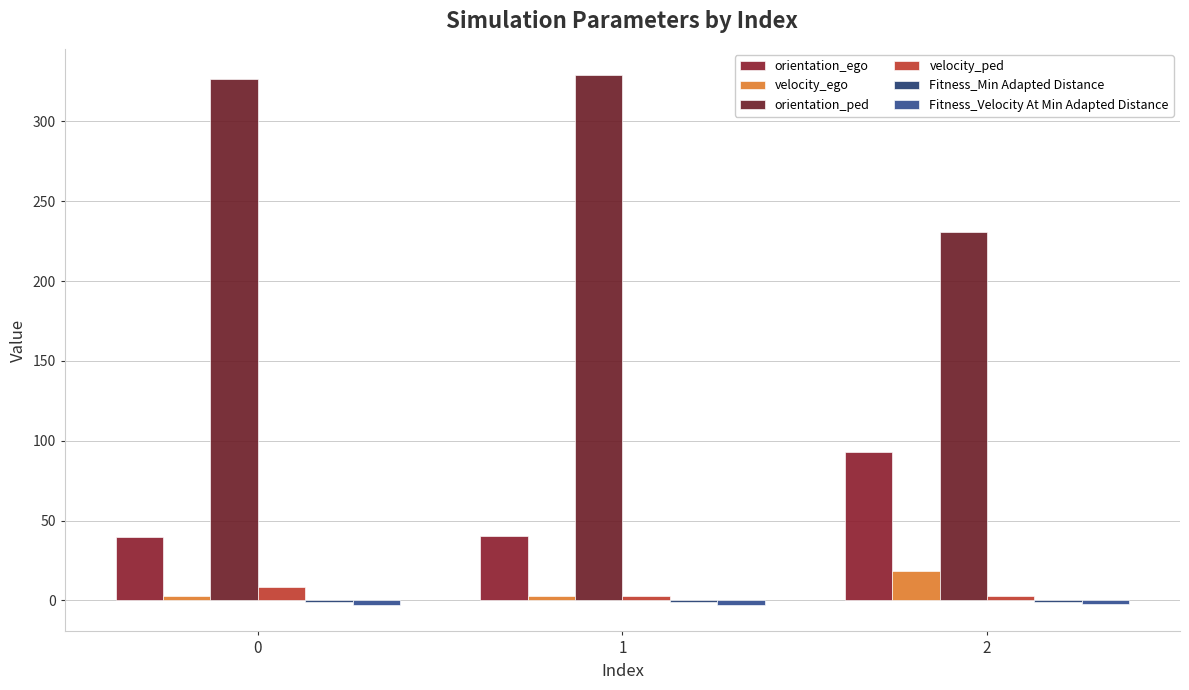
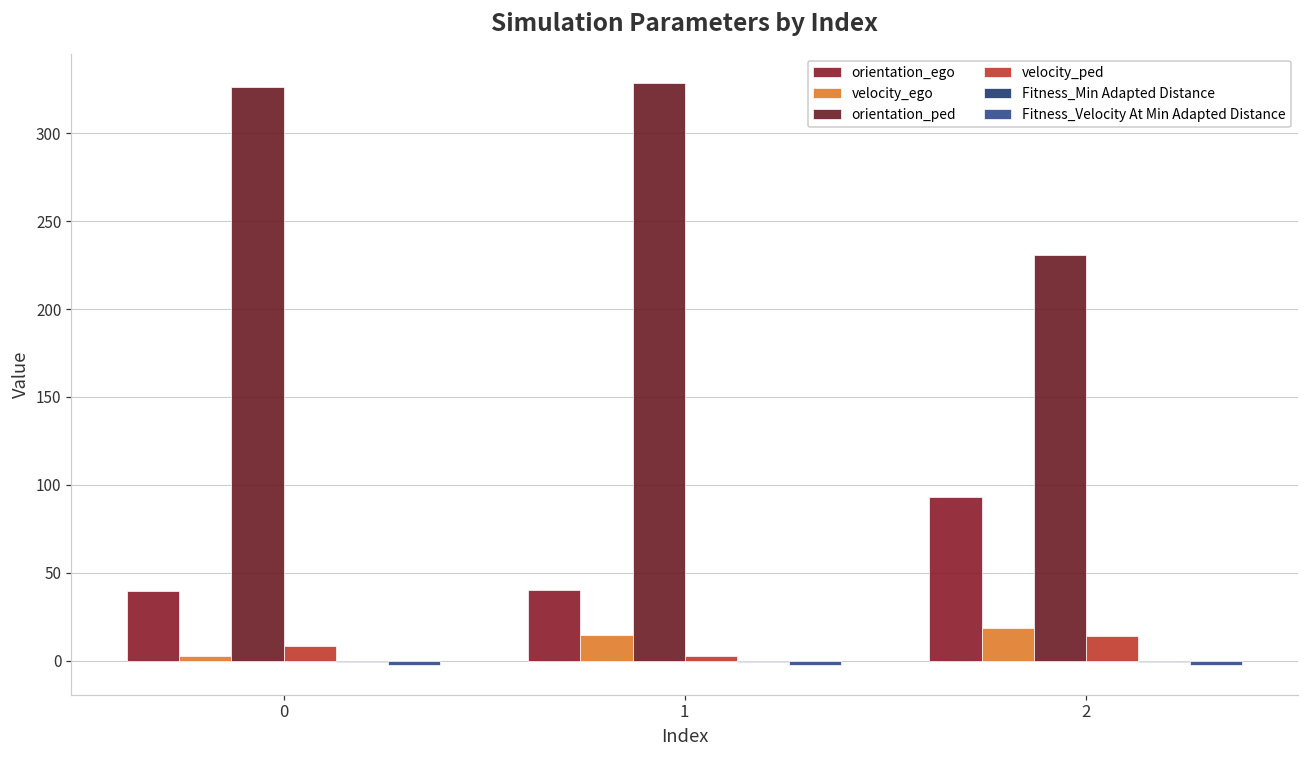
velocity_ego, 1: 3 -> 14
velocity_ped, 2: 3 -> 14
